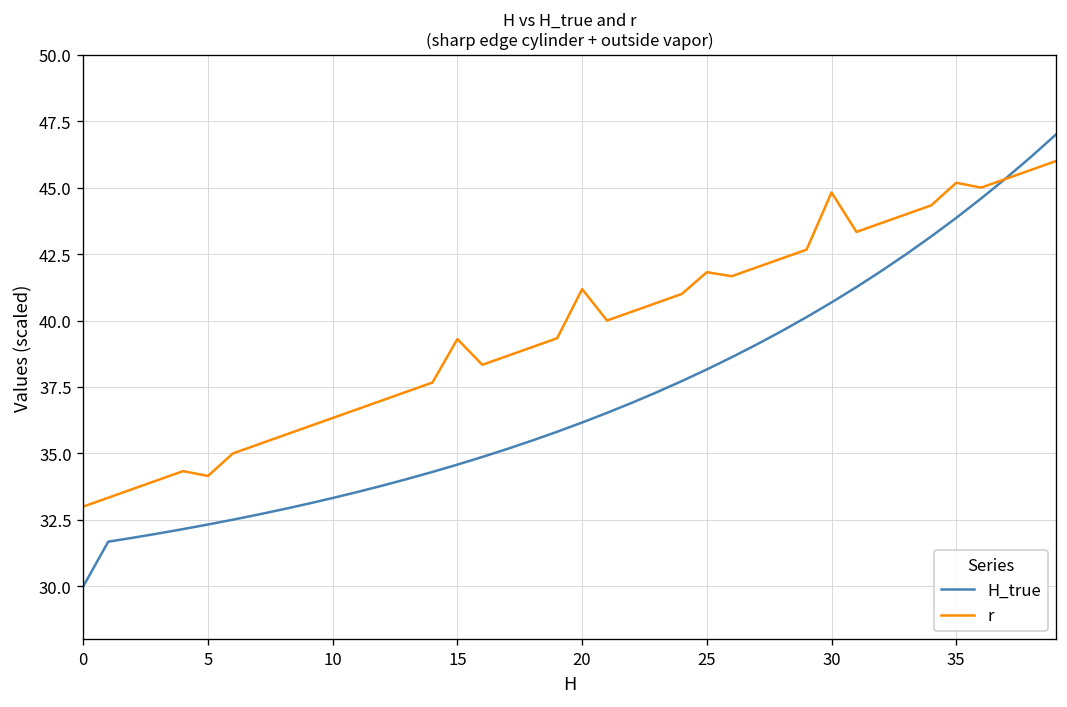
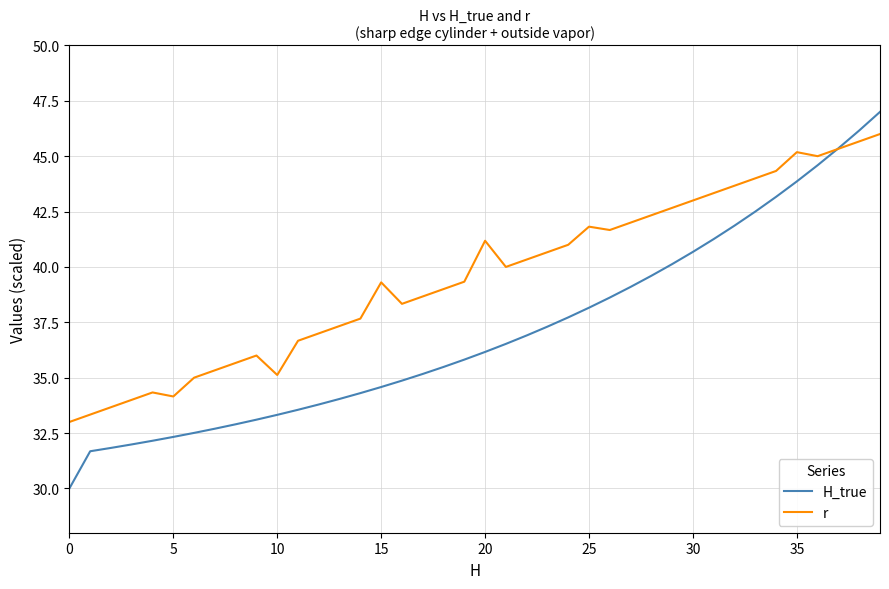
r, 10: 36.3 -> 35.1
r, 30: 44.8 -> 43.0
